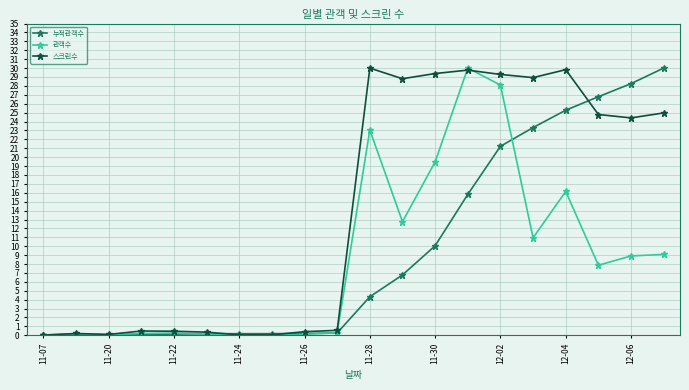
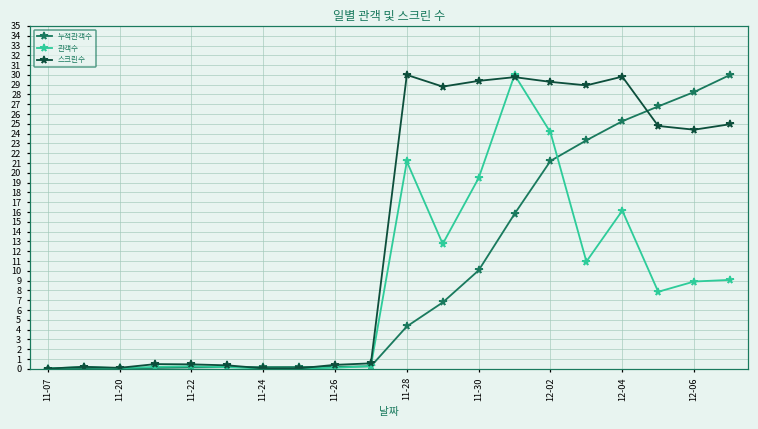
관객수, 11-28: 23 -> 21
관객수, 12-02: 28 -> 24
